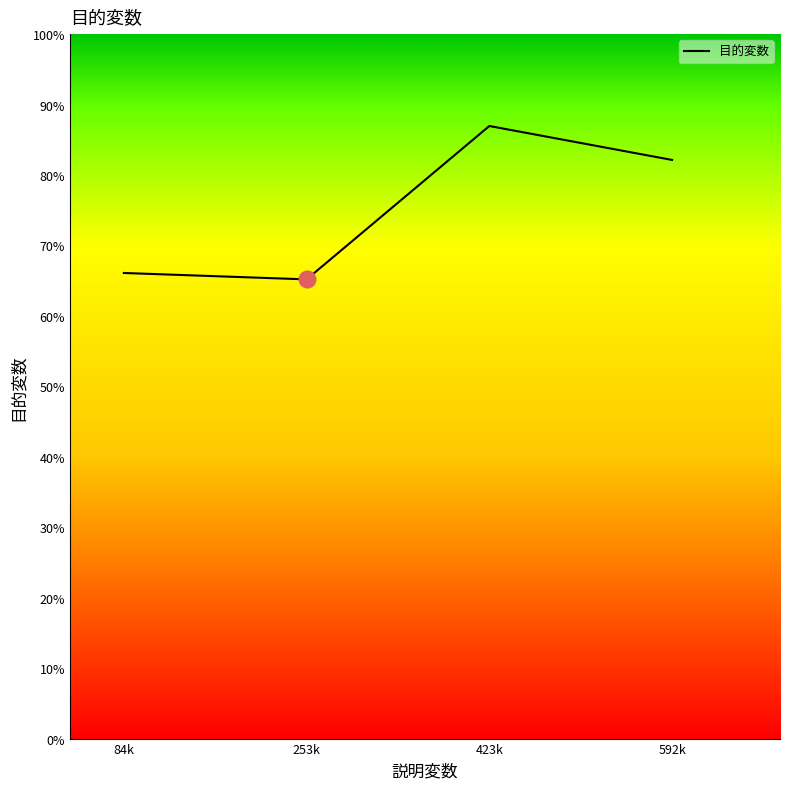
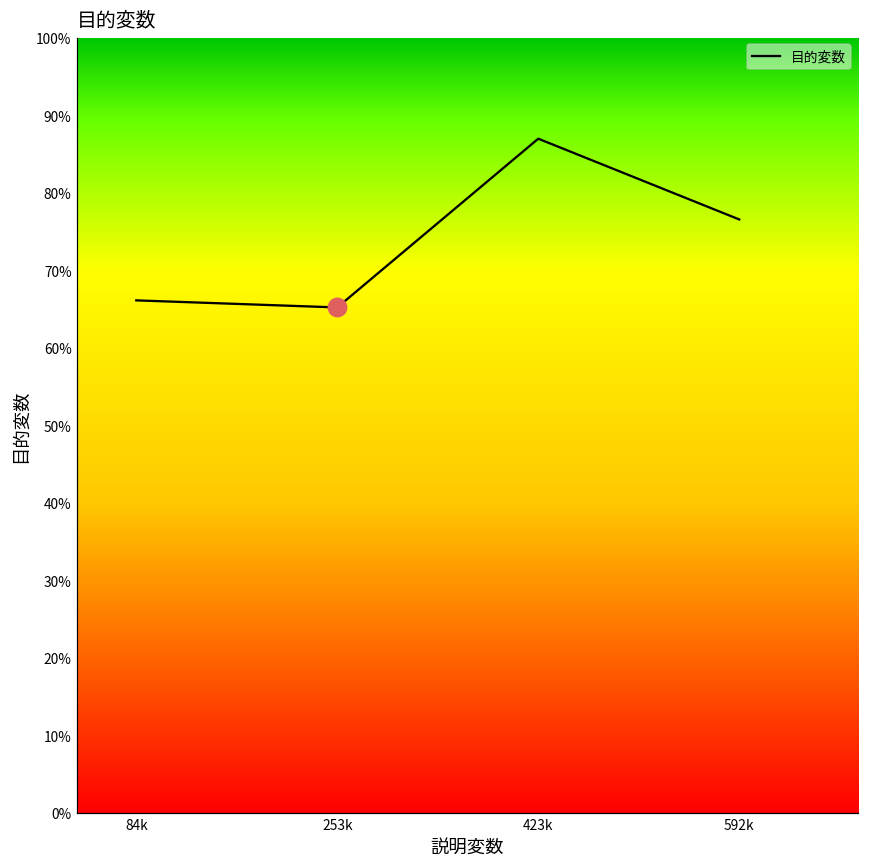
目的変数, 592k: 82% -> 77%
